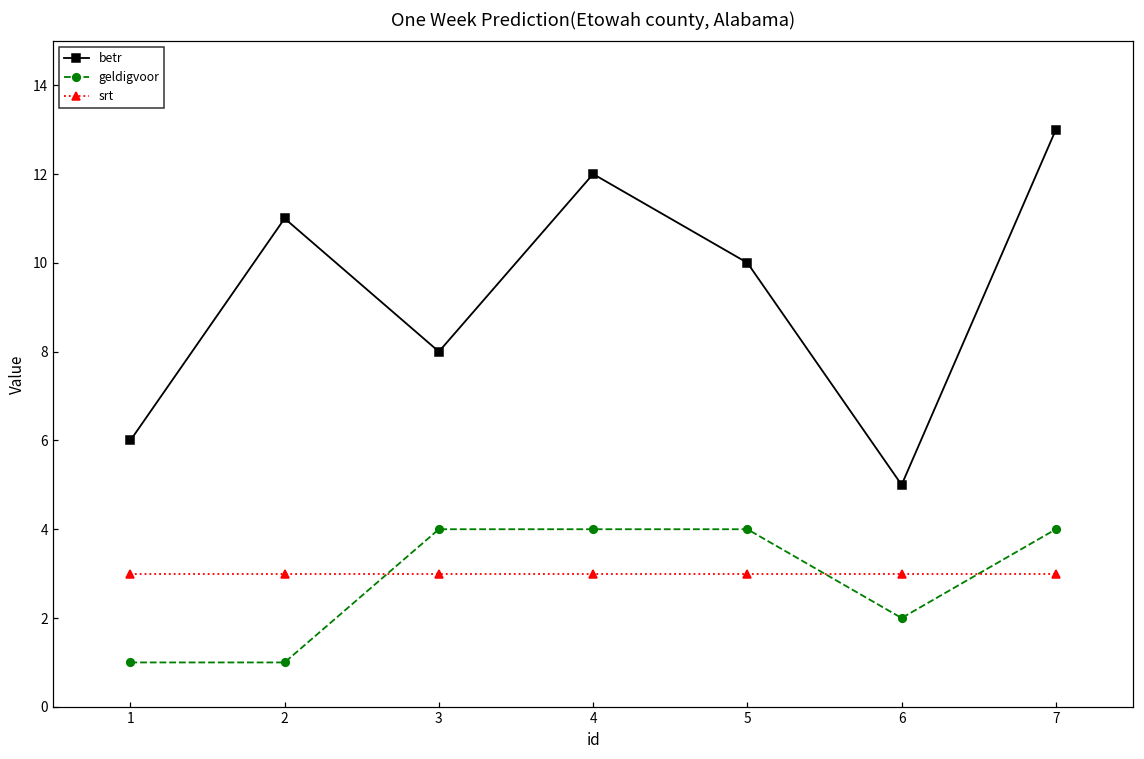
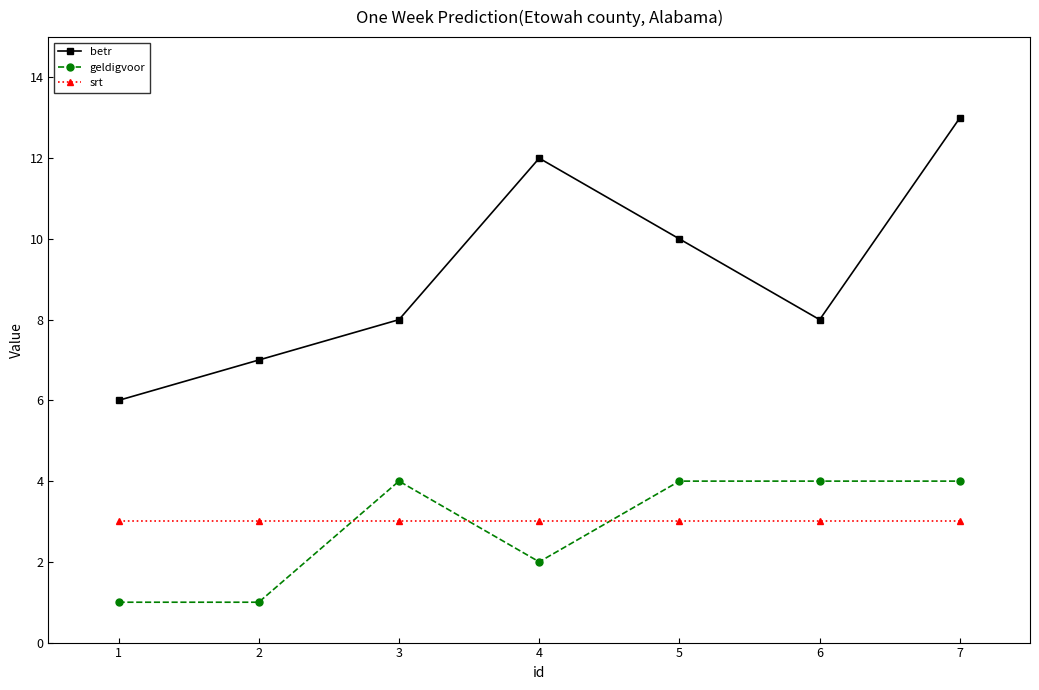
betr, 2: 11 -> 7
geldigvoor, 4: 4 -> 2
betr, 6: 5 -> 8
geldigvoor, 6: 2 -> 4
